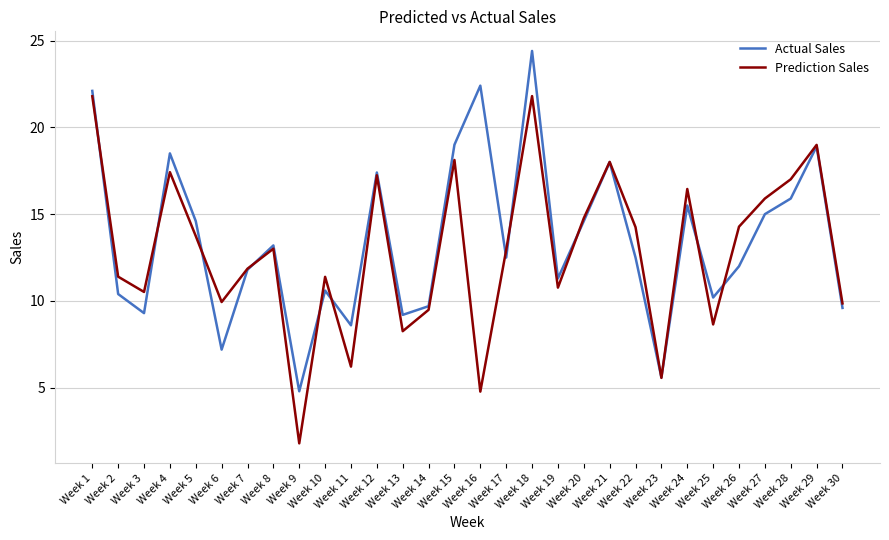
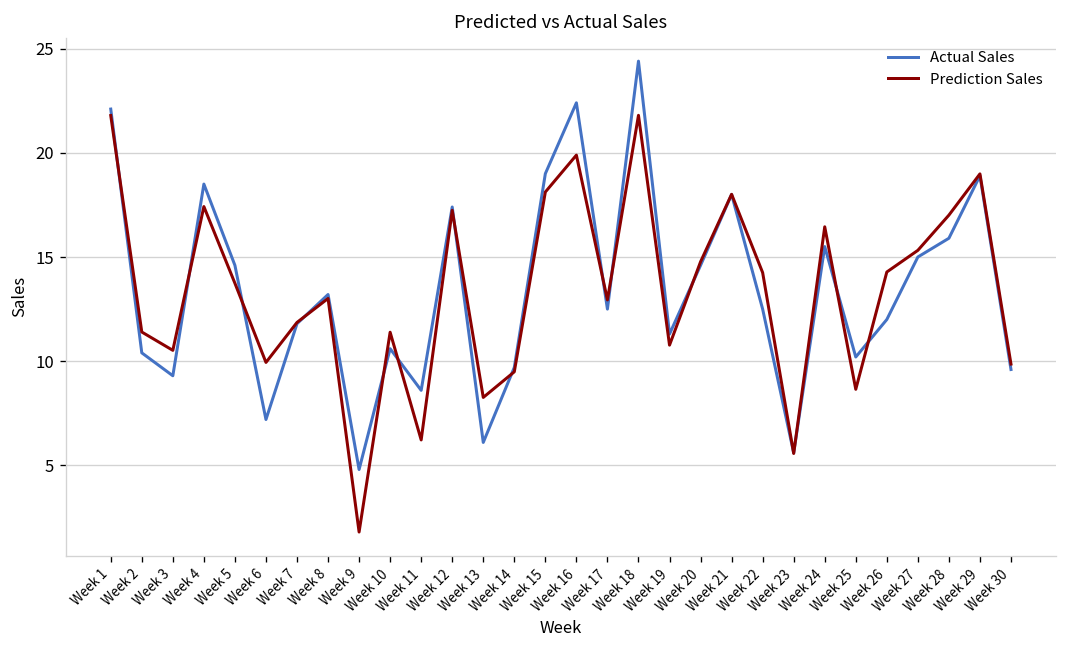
Actual Sales, Week 13: 9.2 -> 6.1
Prediction Sales, Week 16: 4.8 -> 19.9
Prediction Sales, Week 27: 15.9 -> 15.3
